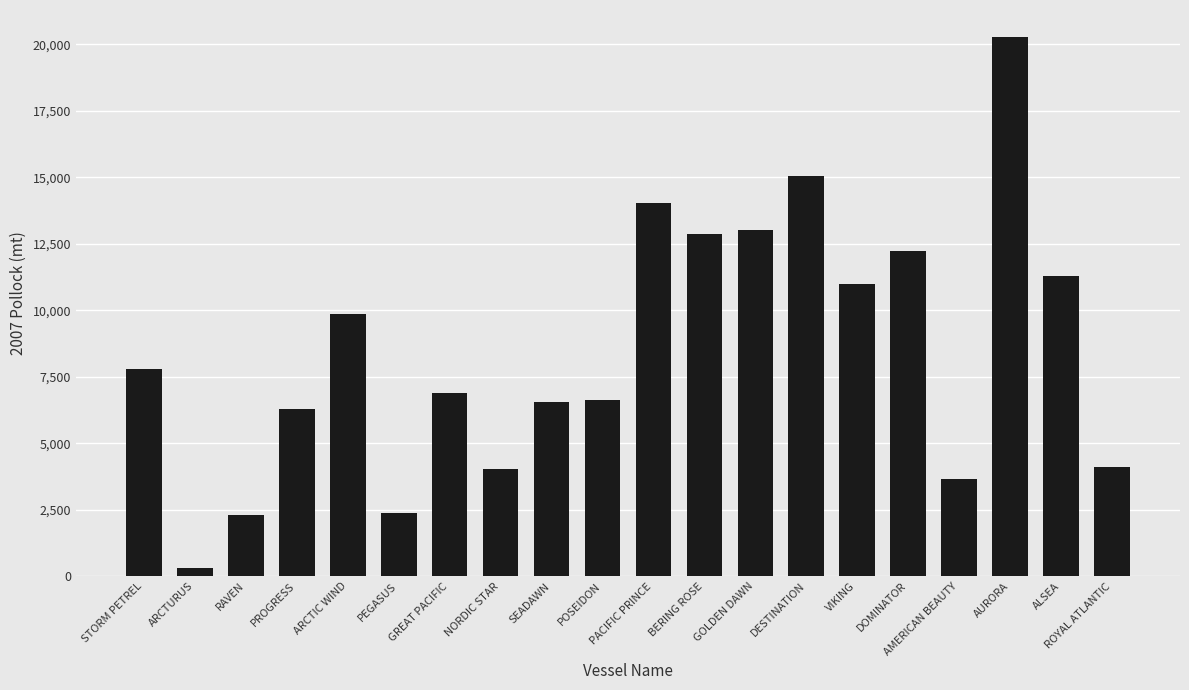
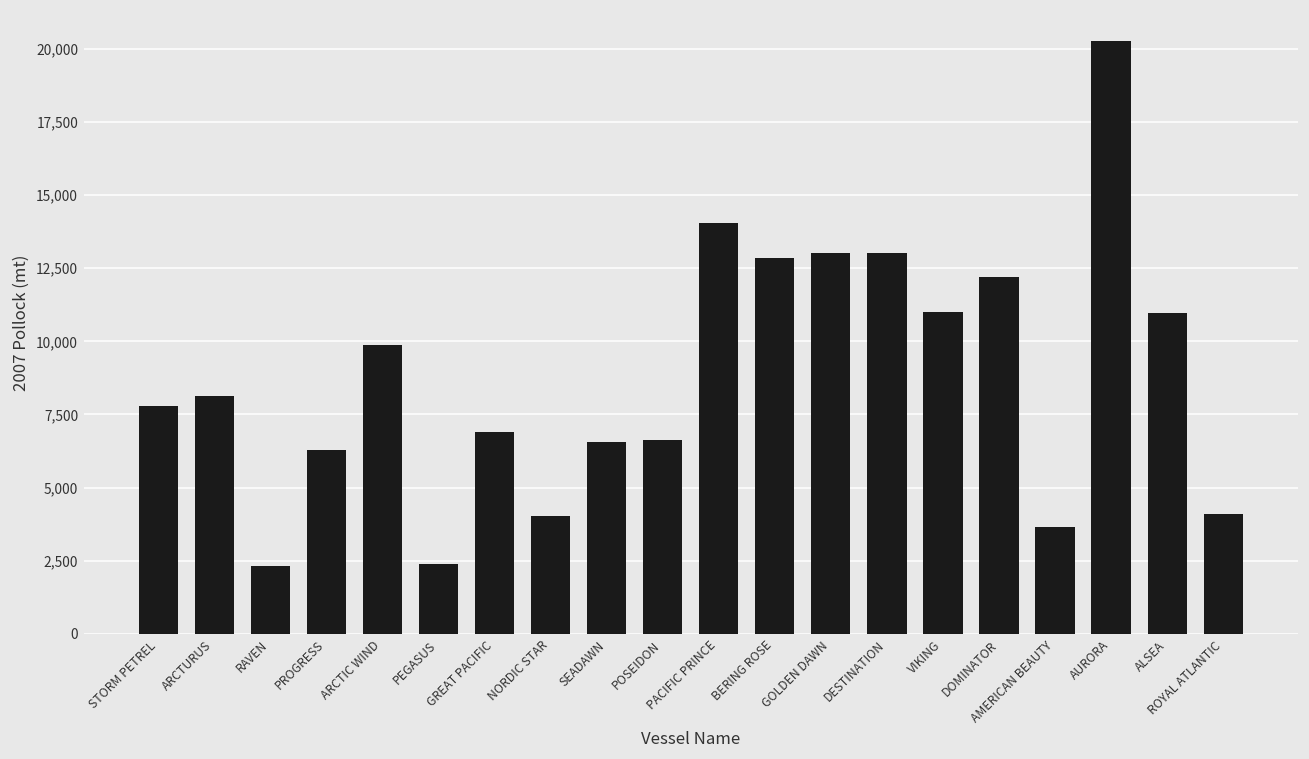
ARCTURUS: 300 -> 8,100
DESTINATION: 15,000 -> 13,000
ALSEA: 11,300 -> 11,000
